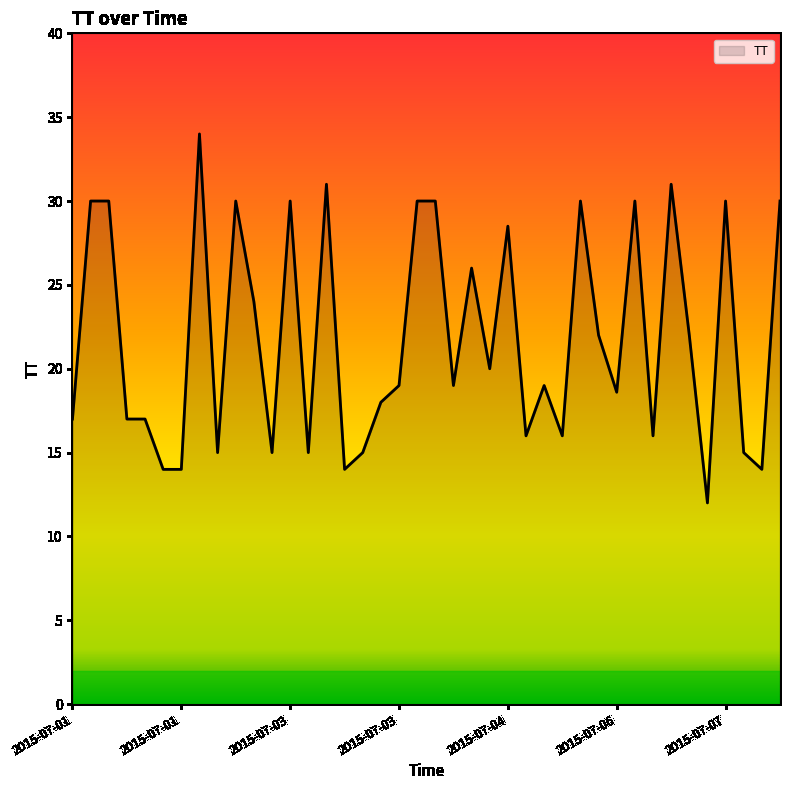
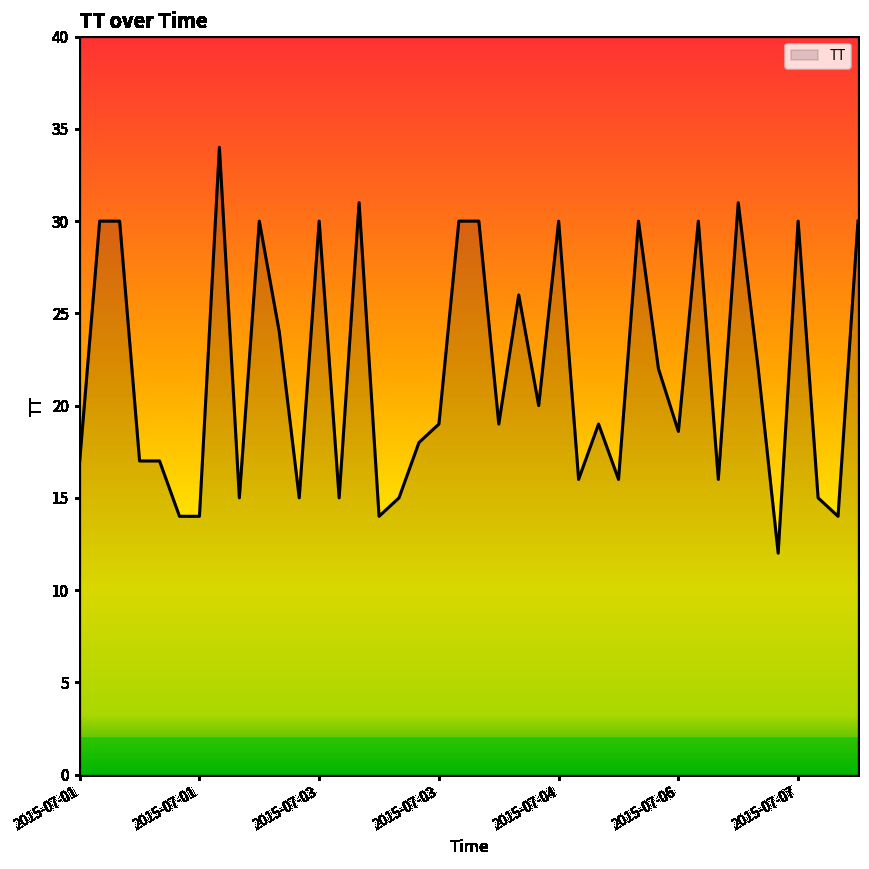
2015-07-04: 28.5 -> 30.0
